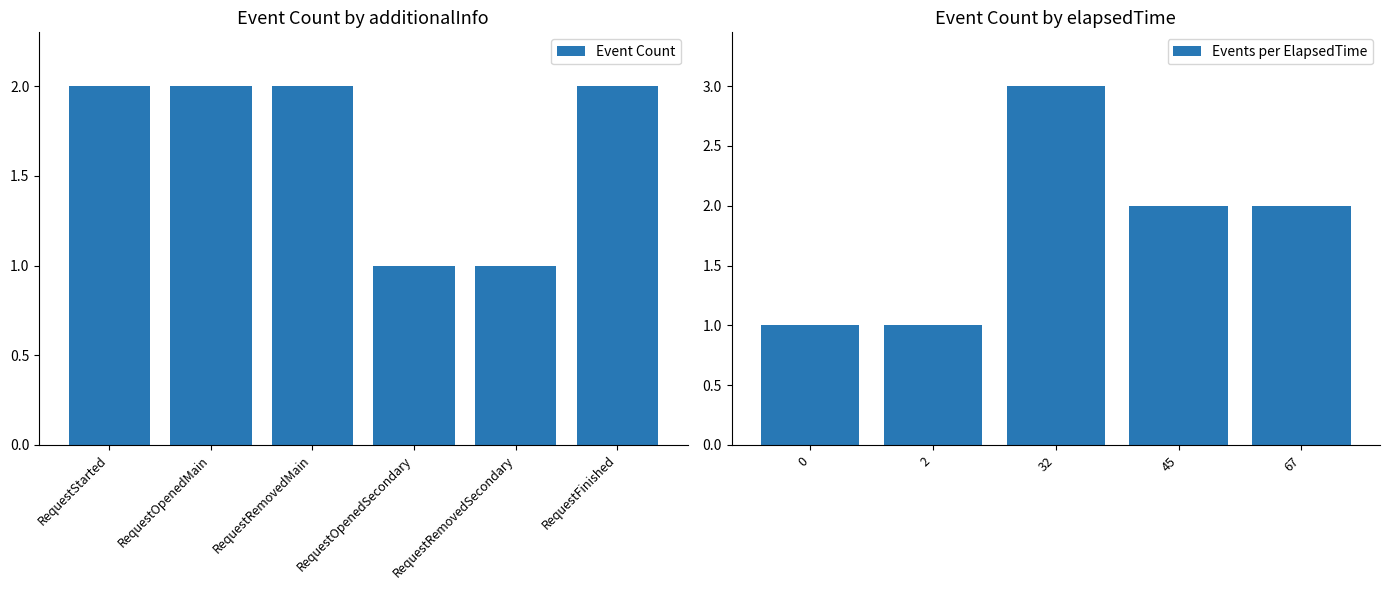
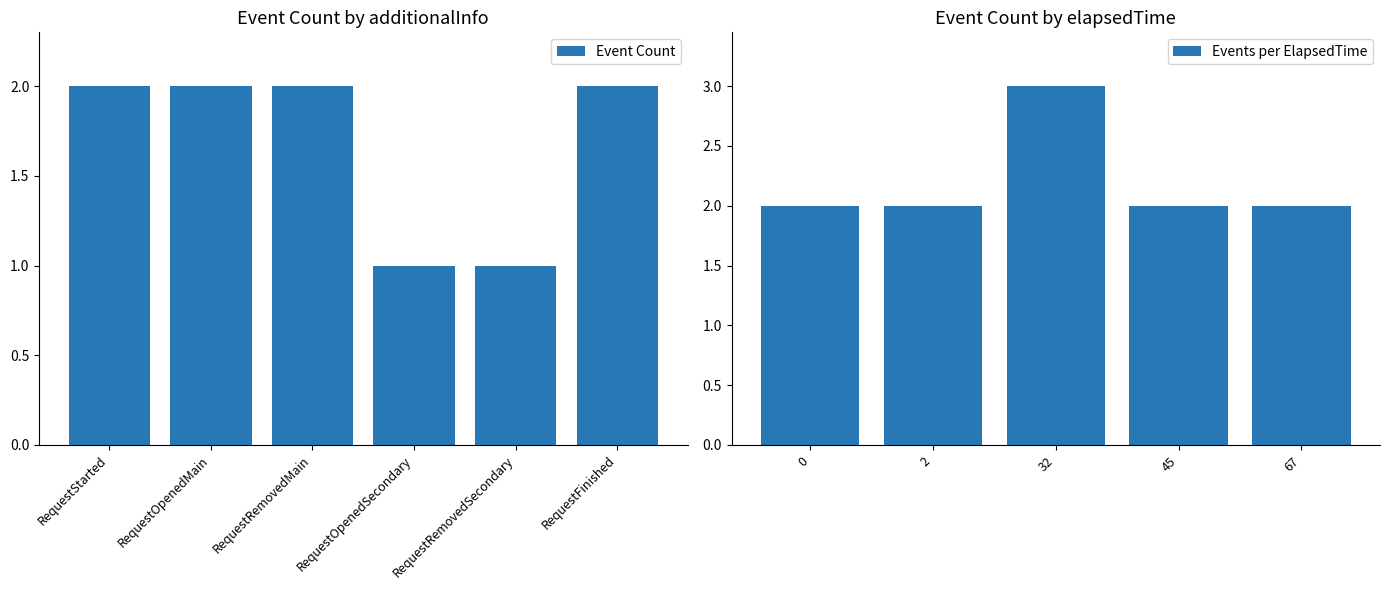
Event Count by elapsedTime, 0: 1 -> 2
Event Count by elapsedTime, 2: 1 -> 2
